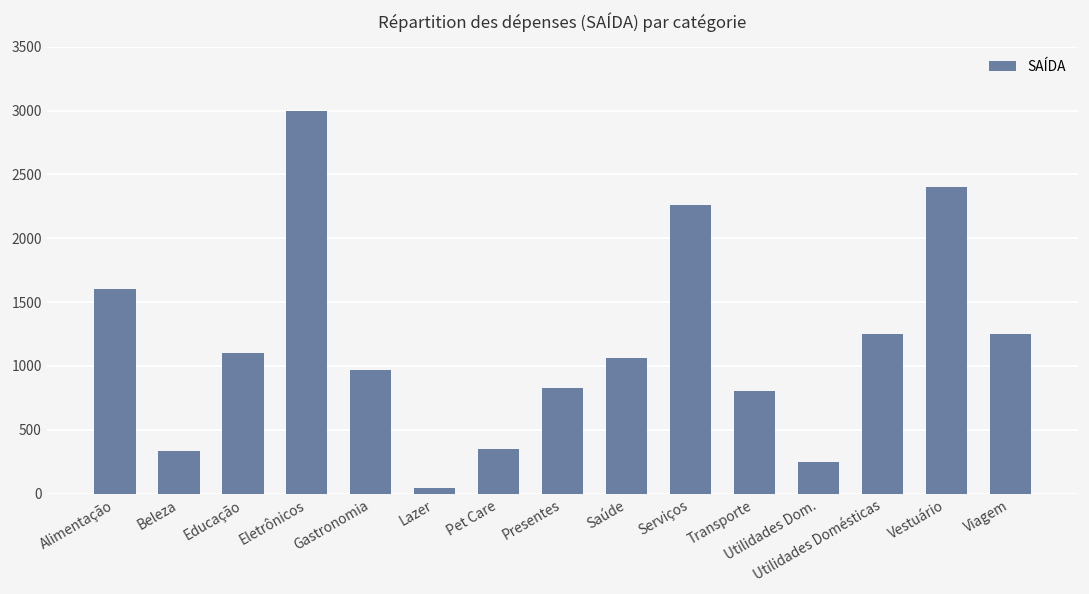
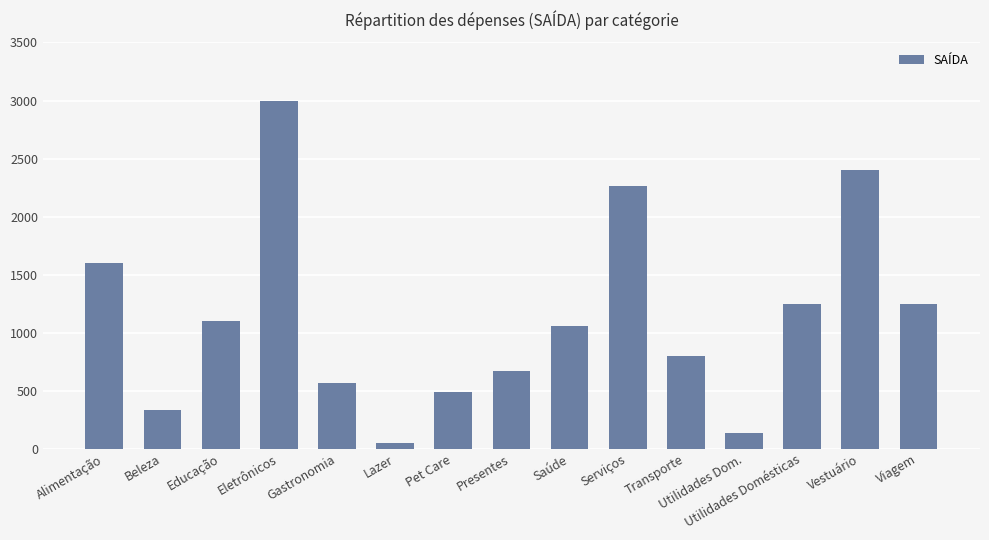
Gastronomia: 970 -> 570
Pet Care: 350 -> 490
Presentes: 830 -> 670
Utilidades Dom.: 250 -> 130
